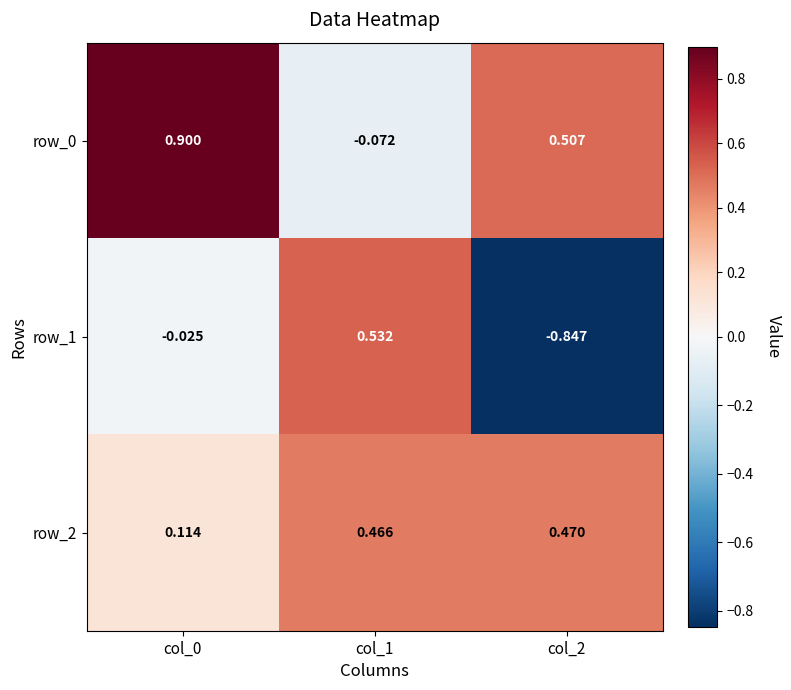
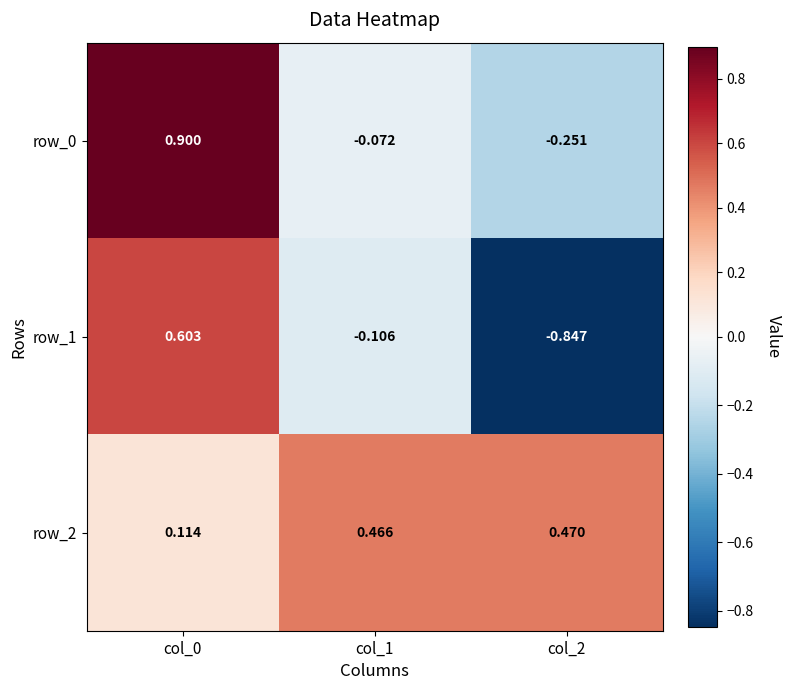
row_0, col_2: 0.507 -> -0.251
row_1, col_0: -0.025 -> 0.603
row_1, col_1: 0.532 -> -0.106
